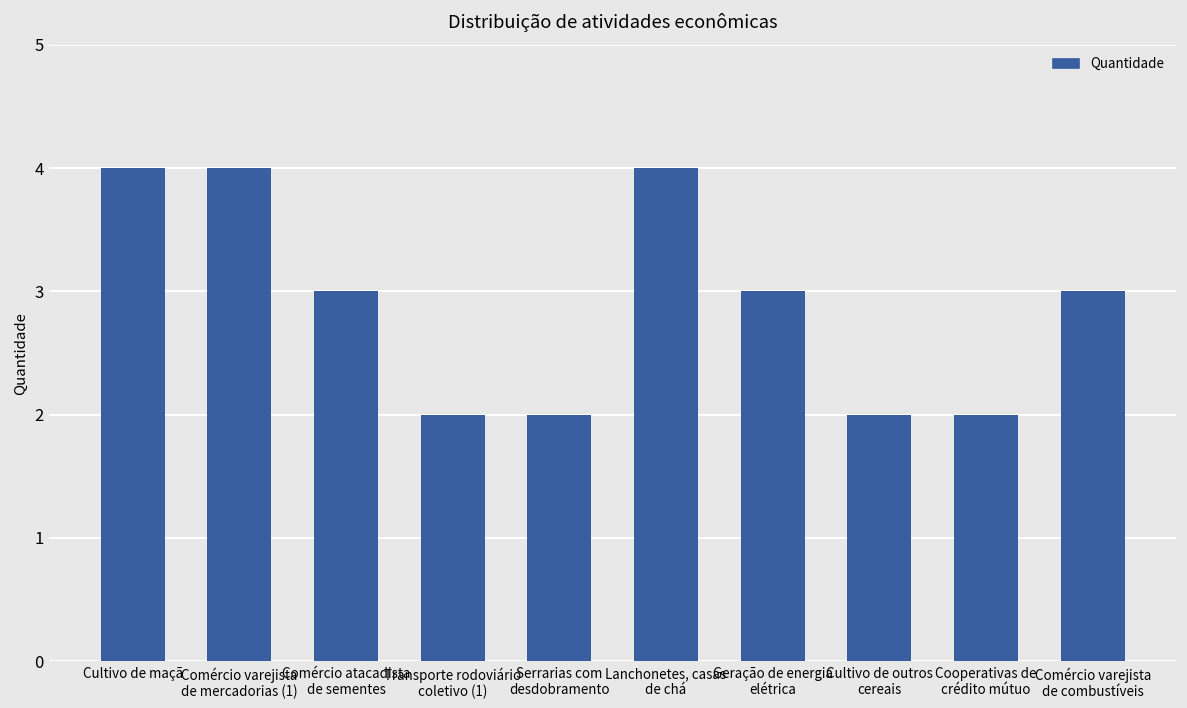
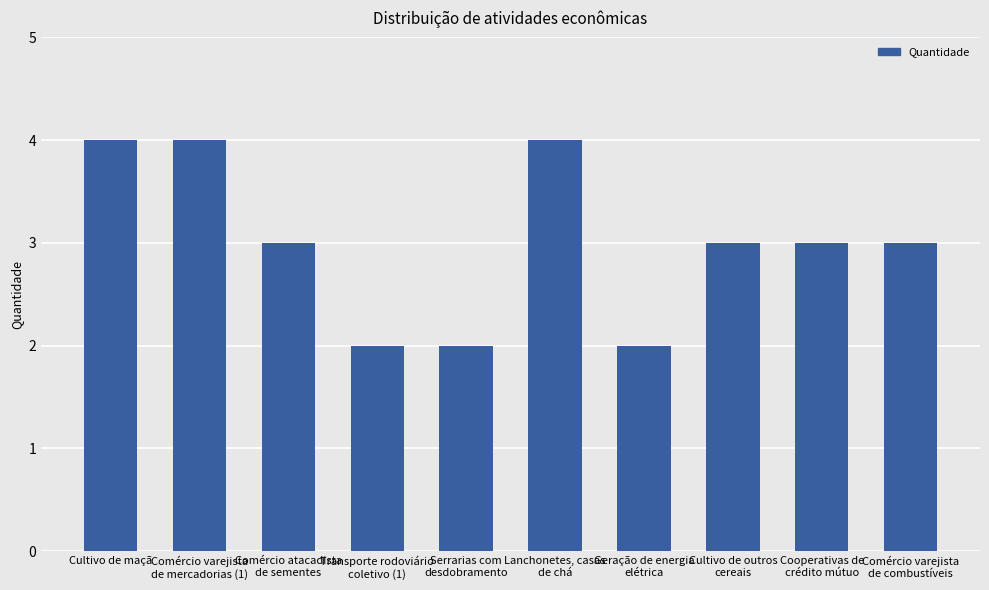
Geração de energia elétrica: 3 -> 2
Cultivo de outros cereais: 2 -> 3
Cooperativas de crédito mútuo: 2 -> 3
